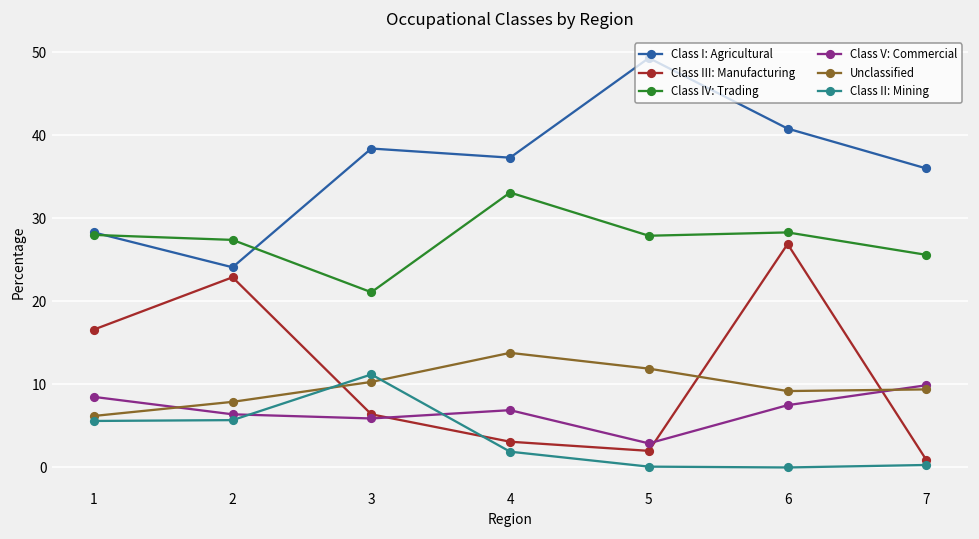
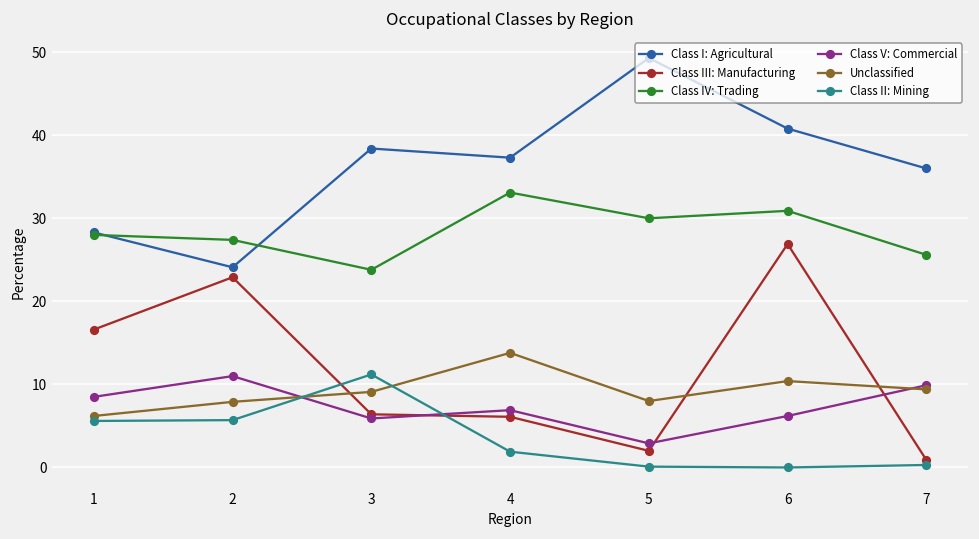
Class V: Commercial, 2: 6 -> 11
Class IV: Trading, 3: 21 -> 24
Unclassified, 3: 10 -> 9
Class III: Manufacturing, 4: 3 -> 6
Class IV: Trading, 5: 28 -> 30
Unclassified, 5: 12 -> 8
Class IV: Trading, 6: 28 -> 31
Class V: Commercial, 6: 8 -> 6
Unclassified, 6: 9 -> 10
